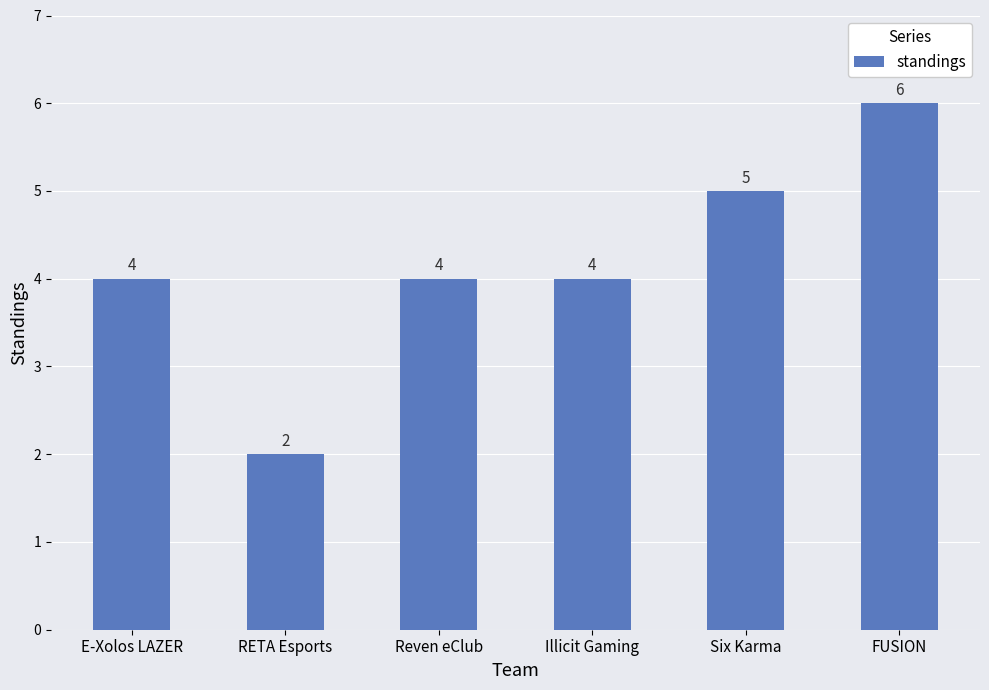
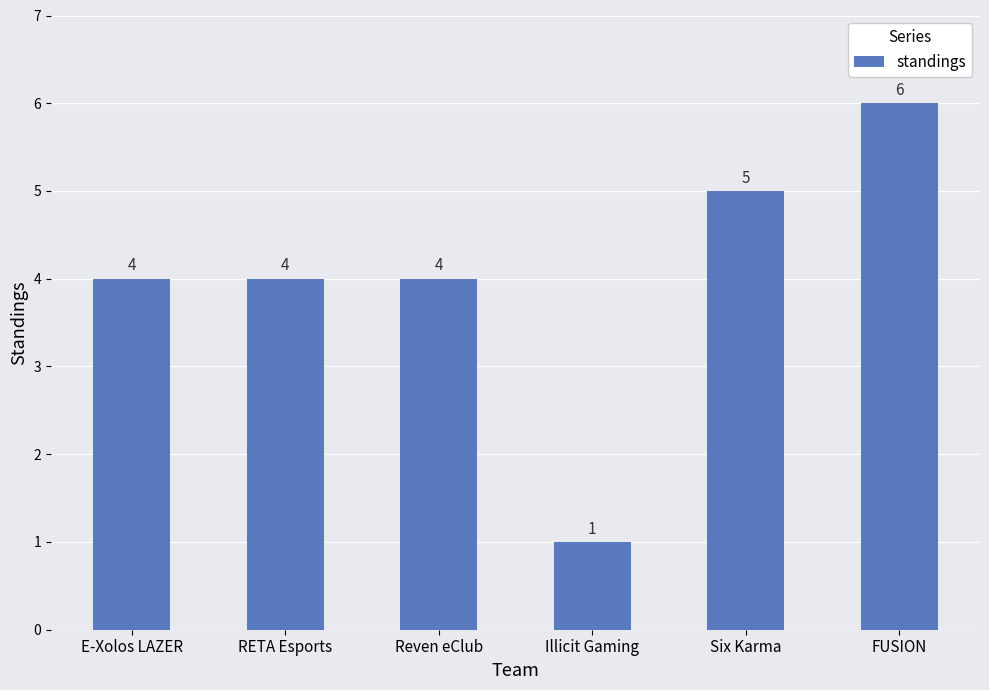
RETA Esports: 2 -> 4
Illicit Gaming: 4 -> 1
